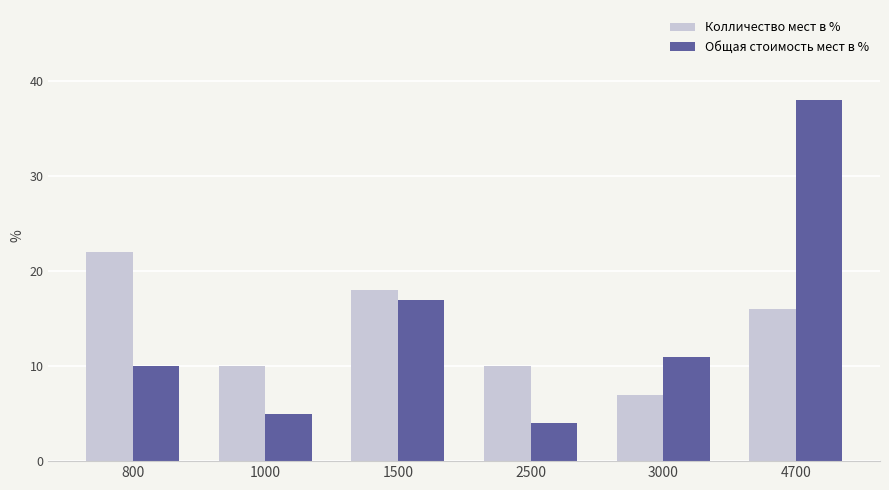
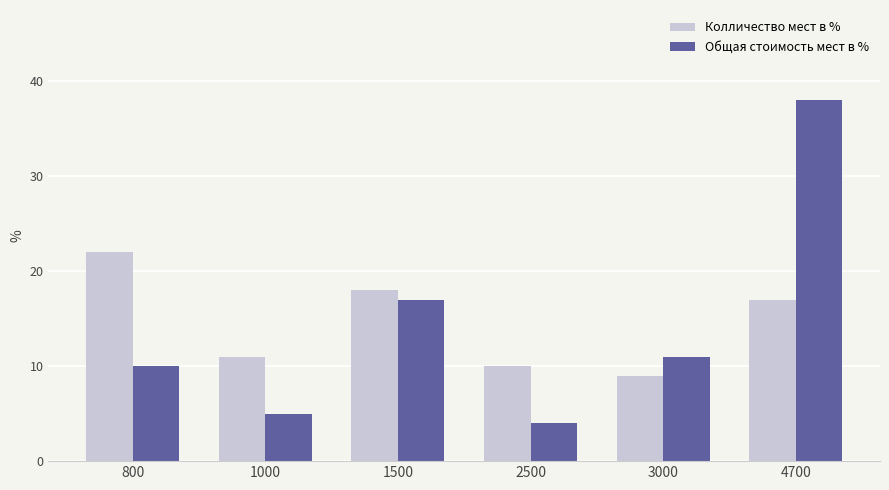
Колличество мест в %, 1000: 10 -> 11
Колличество мест в %, 3000: 7 -> 9
Колличество мест в %, 4700: 16 -> 17
